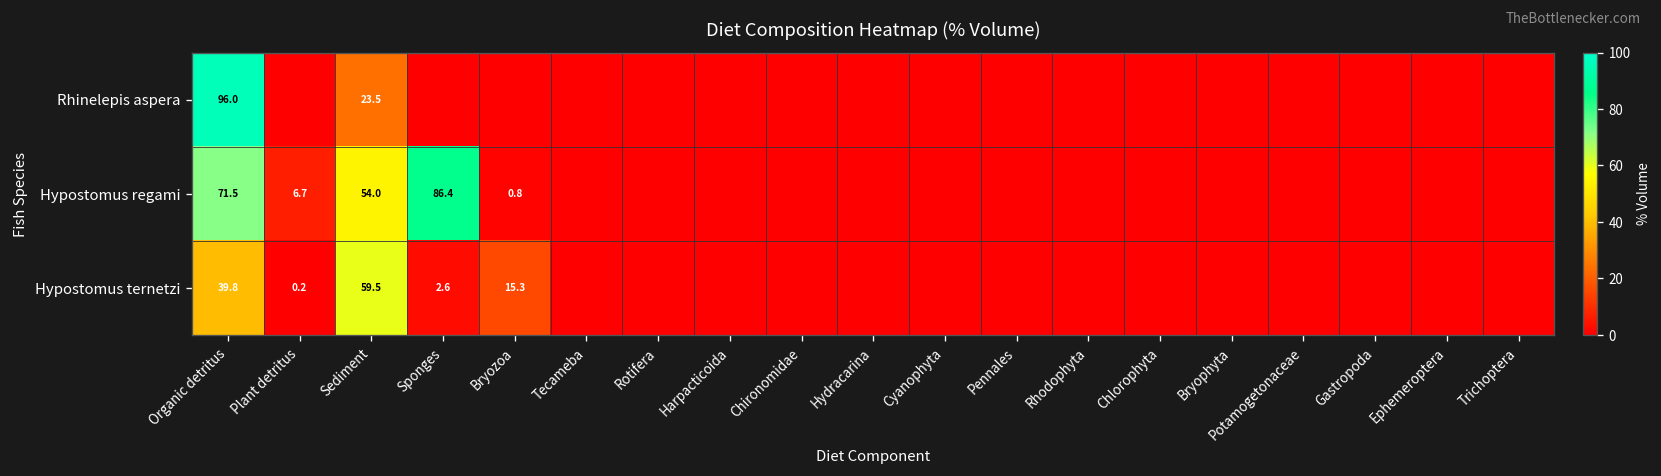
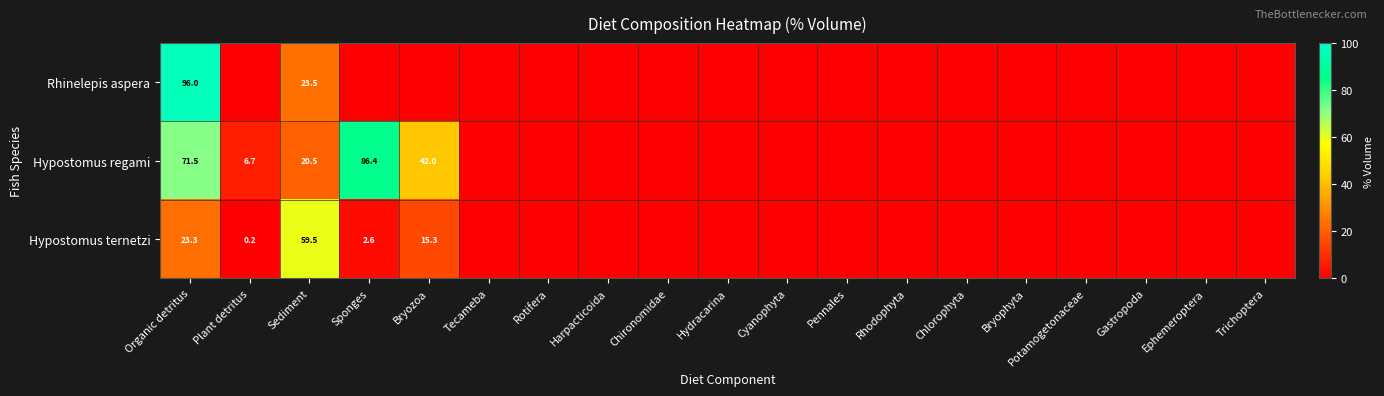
Hypostomus regami, Sediment: 54.0 -> 20.5
Hypostomus regami, Bryozoa: 0.8 -> 42.0
Hypostomus ternetzi, Organic detritus: 39.8 -> 23.3
